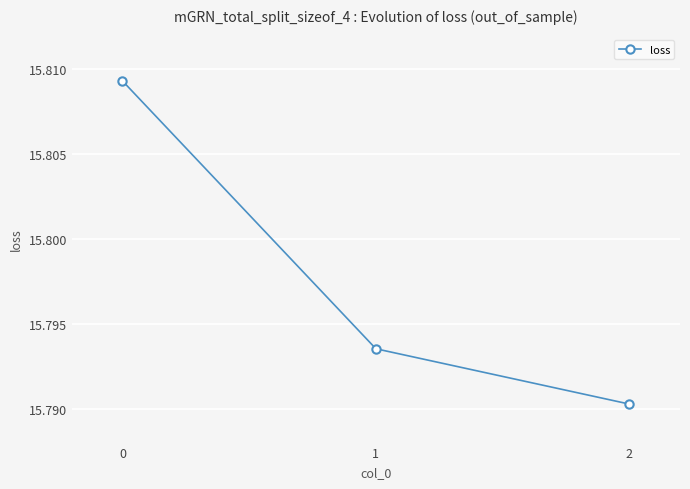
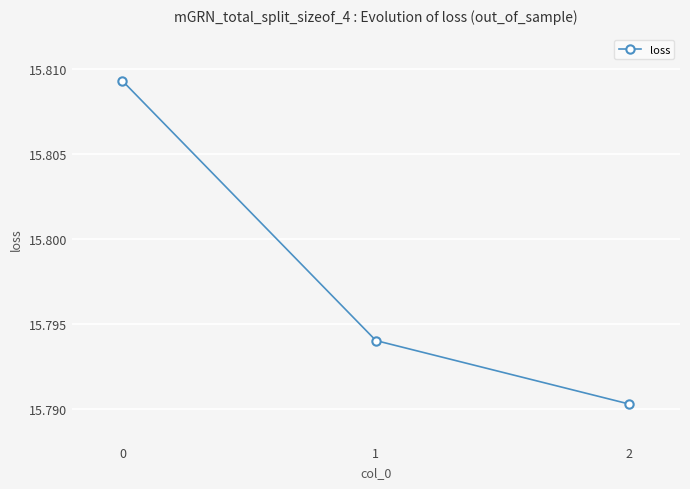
1: 15.7935 -> 15.7940
